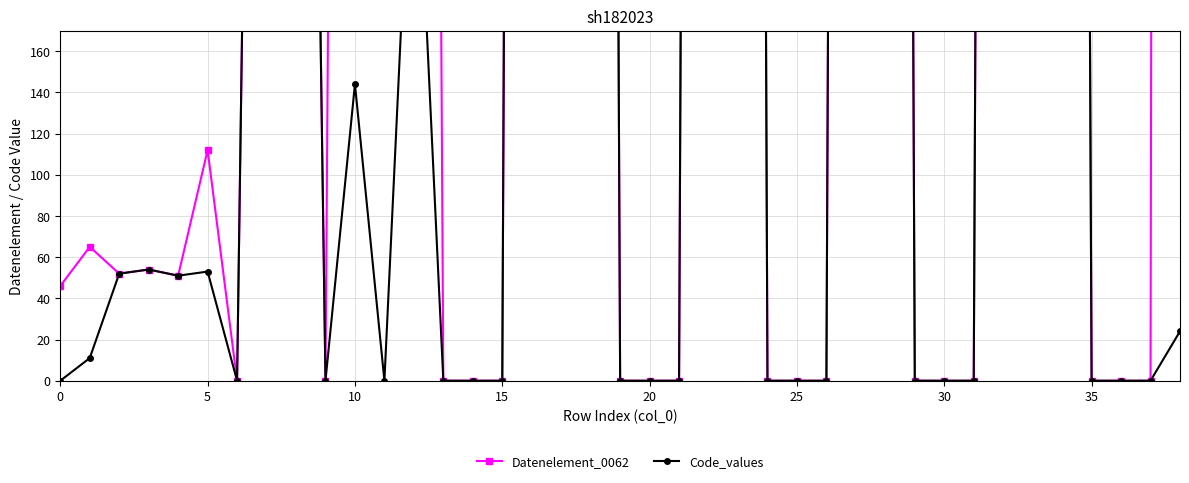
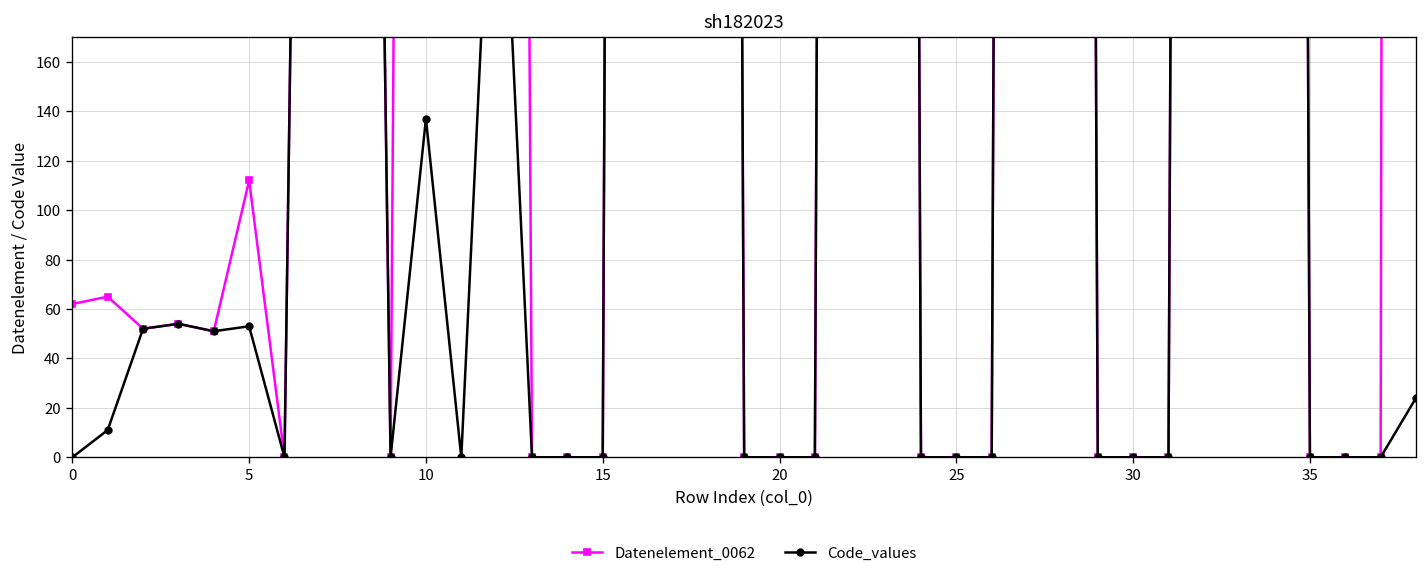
Datenelement_0062, 0: 46 -> 62
Code_values, 10: 144 -> 137
